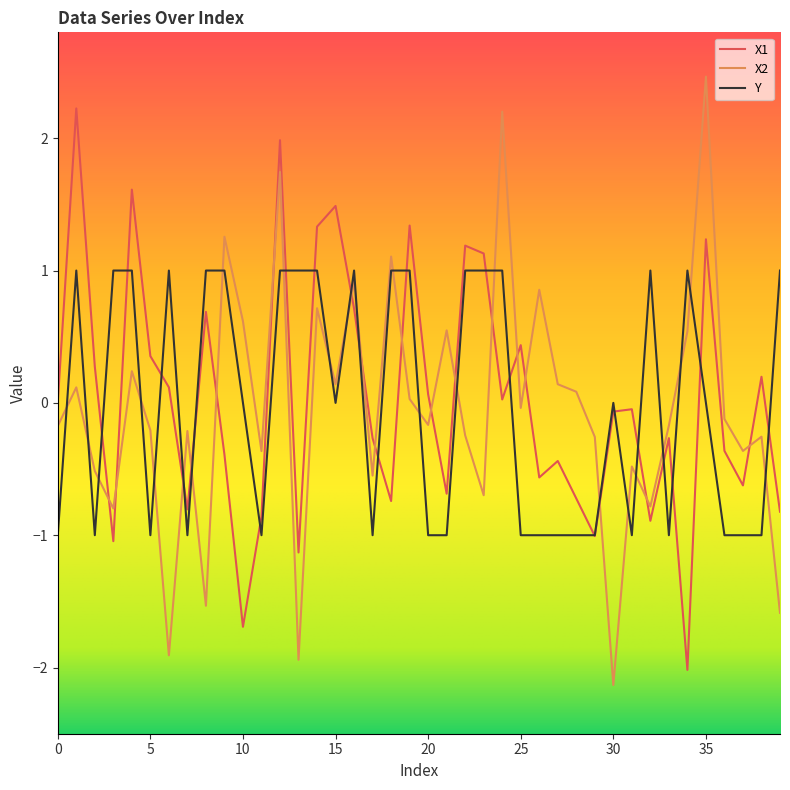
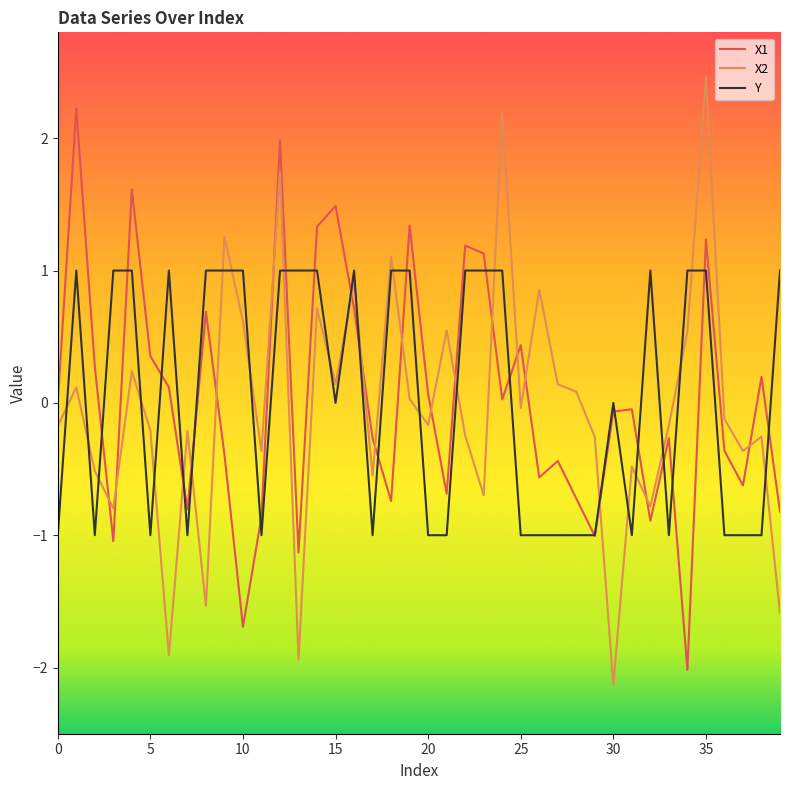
Y, 10: 0 -> 1
Y, 35: 0 -> 1
